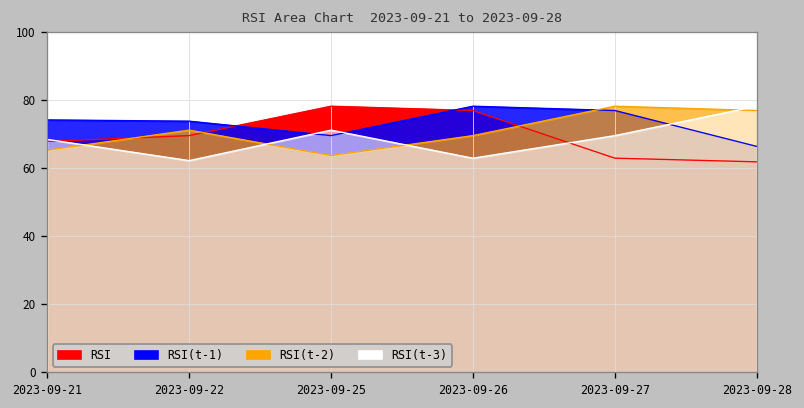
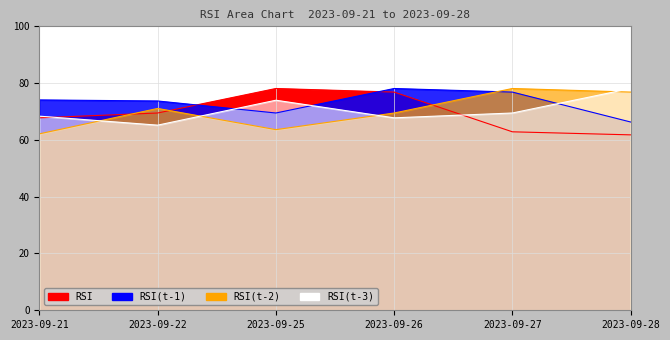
RSI(t-2), 2023-09-21: 65 -> 62
RSI(t-3), 2023-09-22: 62 -> 65
RSI(t-3), 2023-09-25: 71 -> 74
RSI(t-3), 2023-09-26: 63 -> 68
